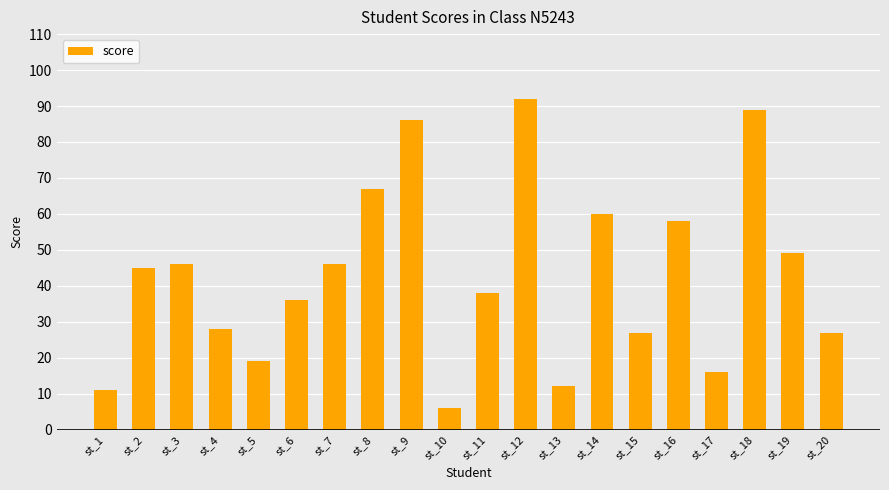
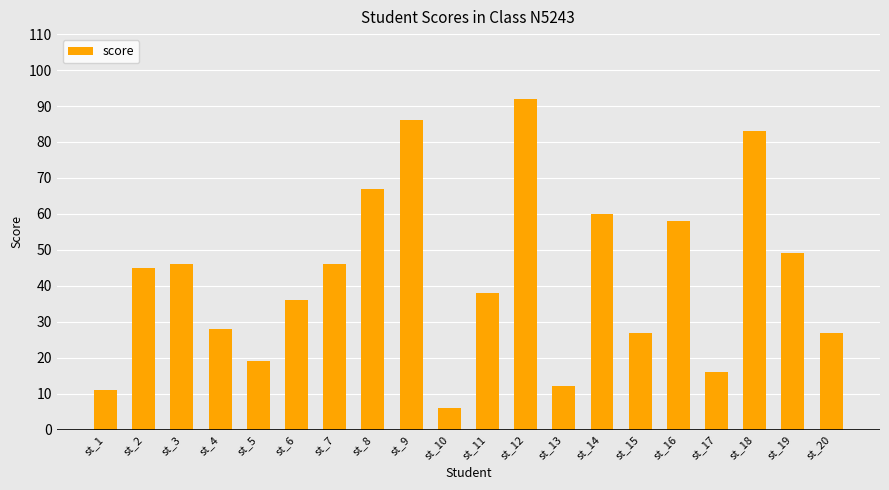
st_18: 89 -> 83
